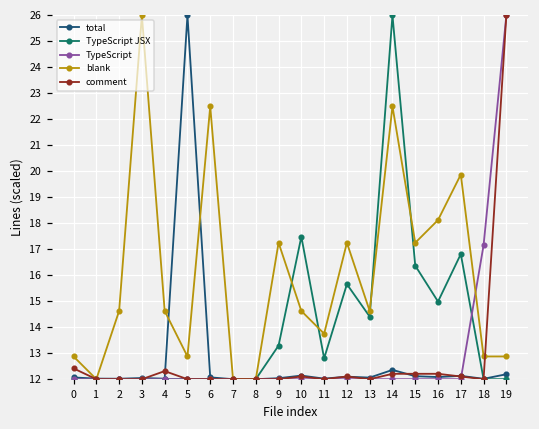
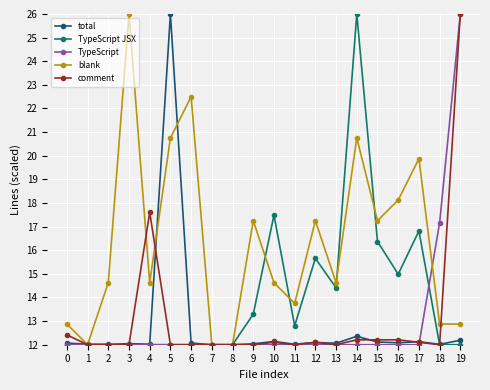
comment, 4: 12.3 -> 17.6
blank, 5: 12.9 -> 20.8
blank, 14: 22.5 -> 20.8
